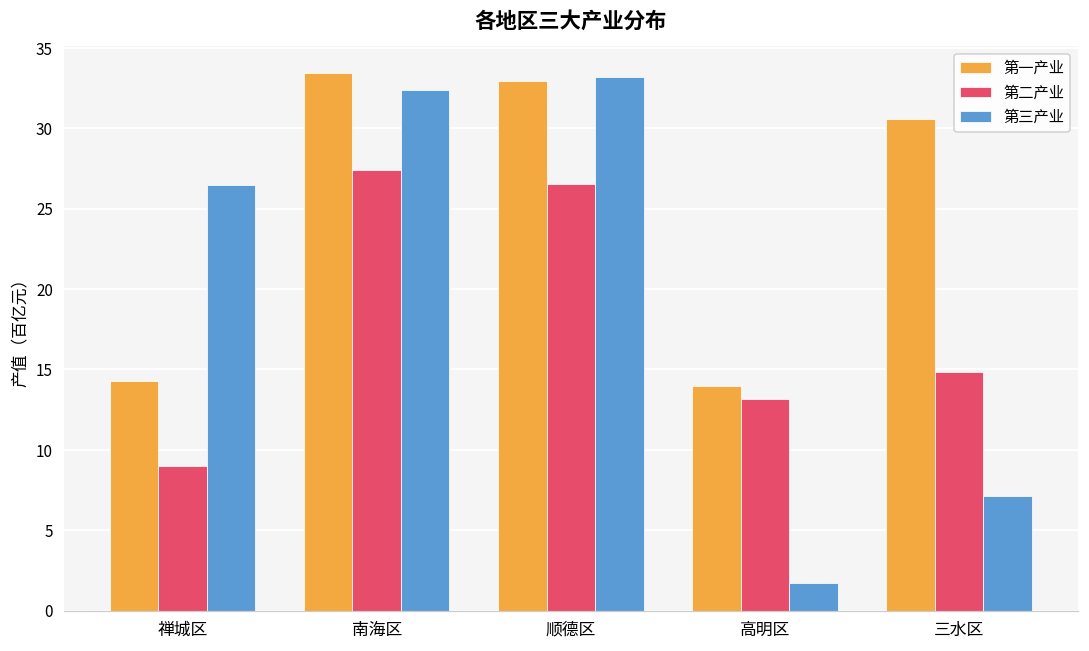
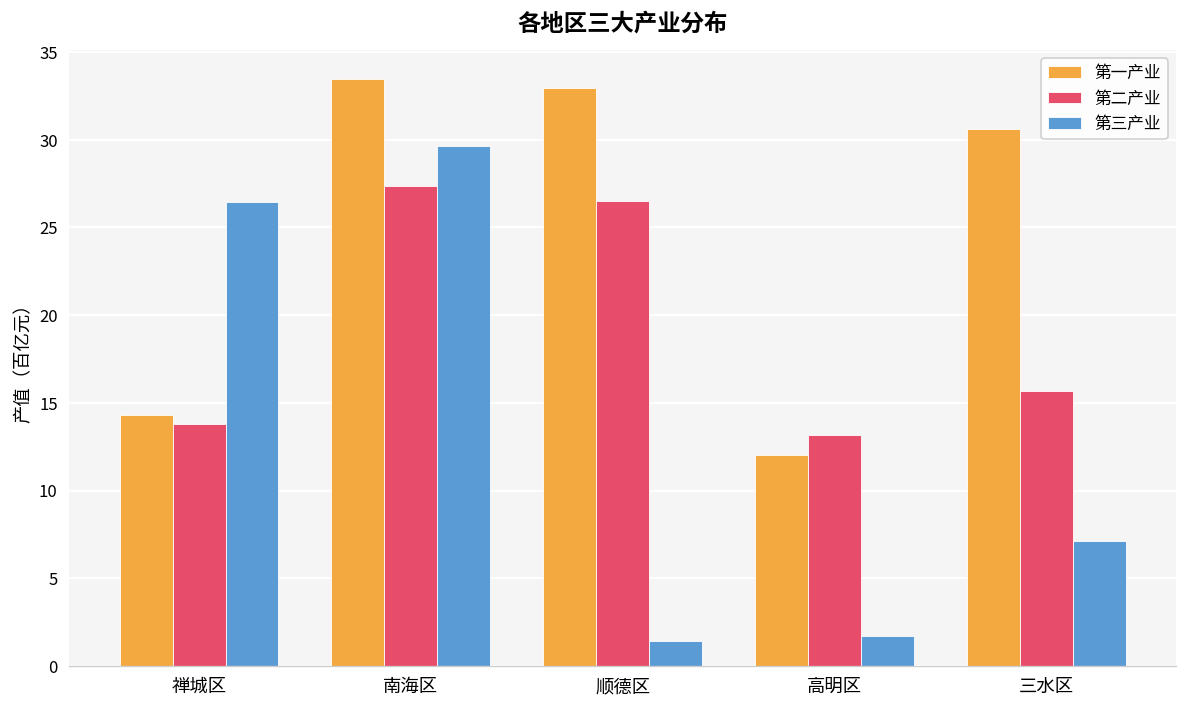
第二产业, 禅城区: 9.0 -> 13.8
第三产业, 南海区: 32.4 -> 29.6
第三产业, 顺德区: 33.2 -> 1.4
第一产业, 高明区: 14.0 -> 12.0
第二产业, 三水区: 14.8 -> 15.7
